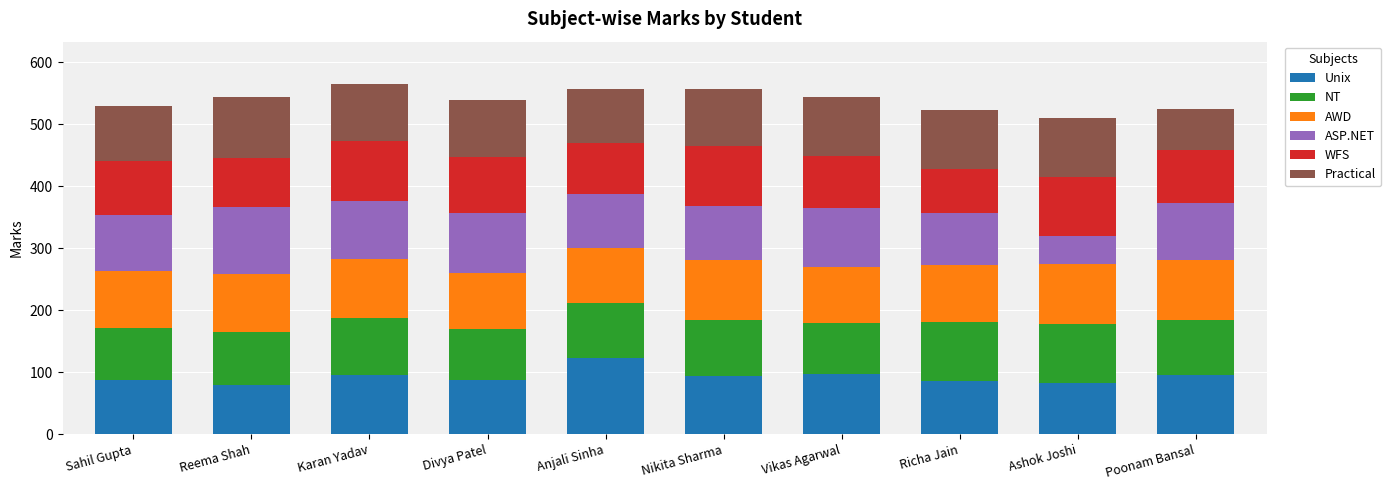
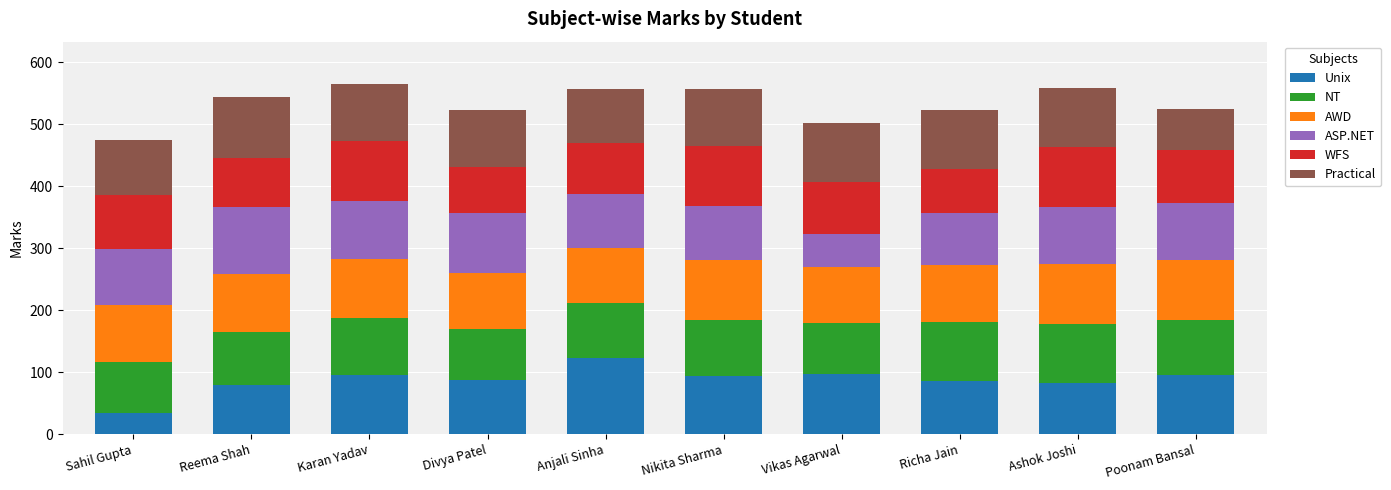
Unix, Sahil Gupta: 90 -> 30
WFS, Divya Patel: 90 -> 80
ASP.NET, Vikas Agarwal: 90 -> 50
ASP.NET, Ashok Joshi: 40 -> 90
